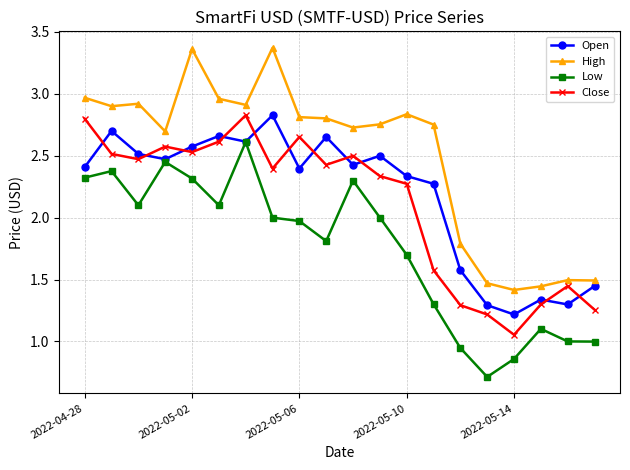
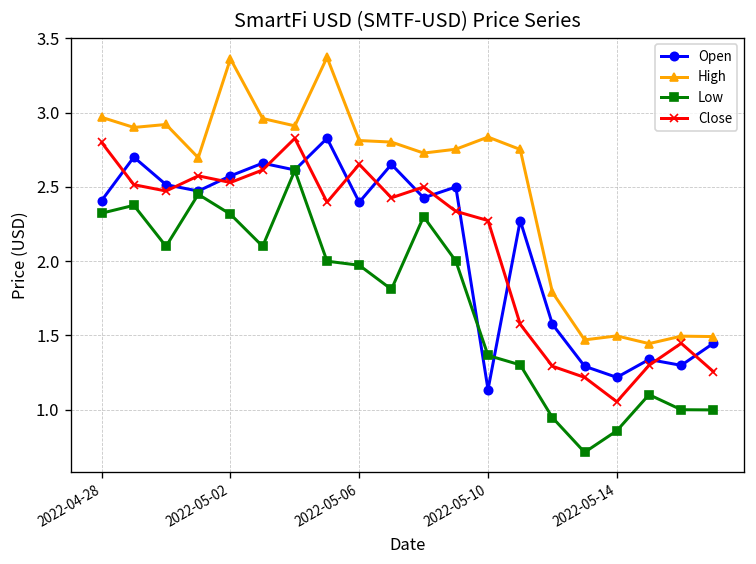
Open, 2022-05-10: 2.34 -> 1.14
Low, 2022-05-10: 1.70 -> 1.37
High, 2022-05-14: 1.42 -> 1.50
